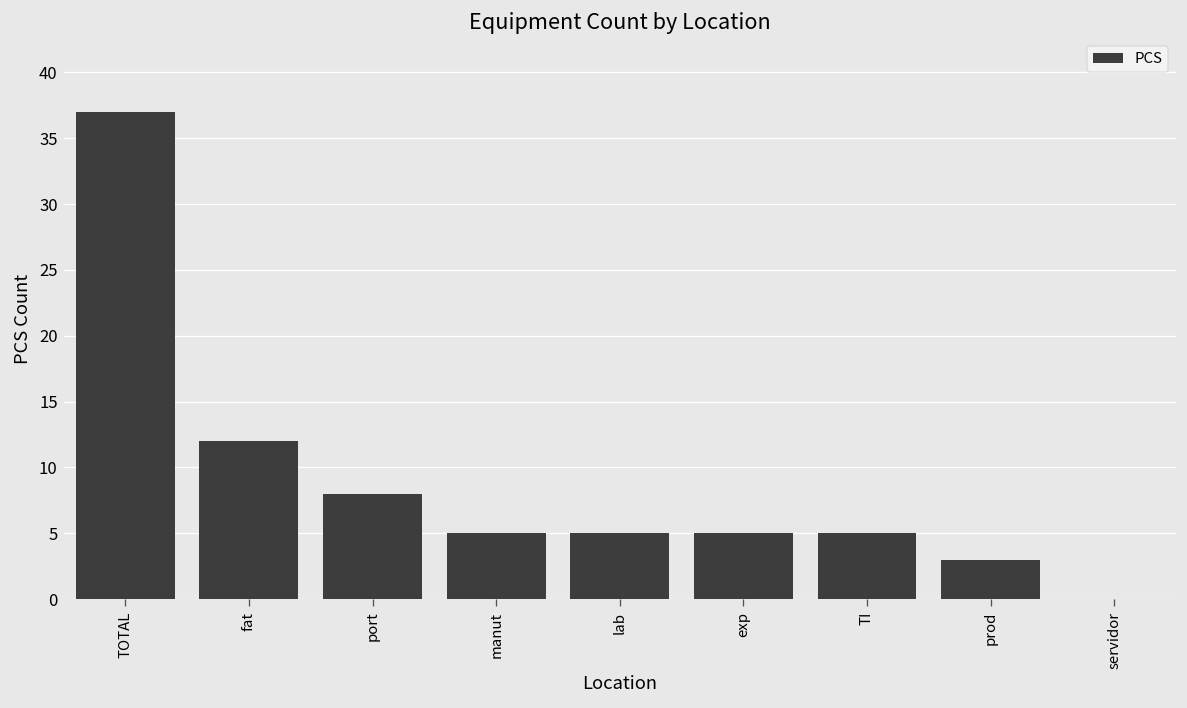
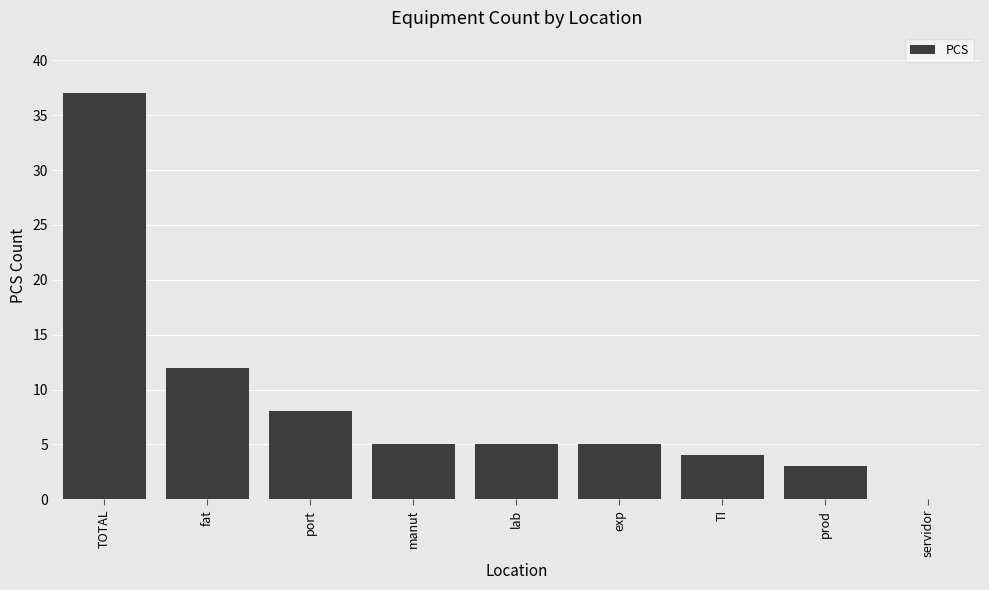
TI: 5 -> 4
